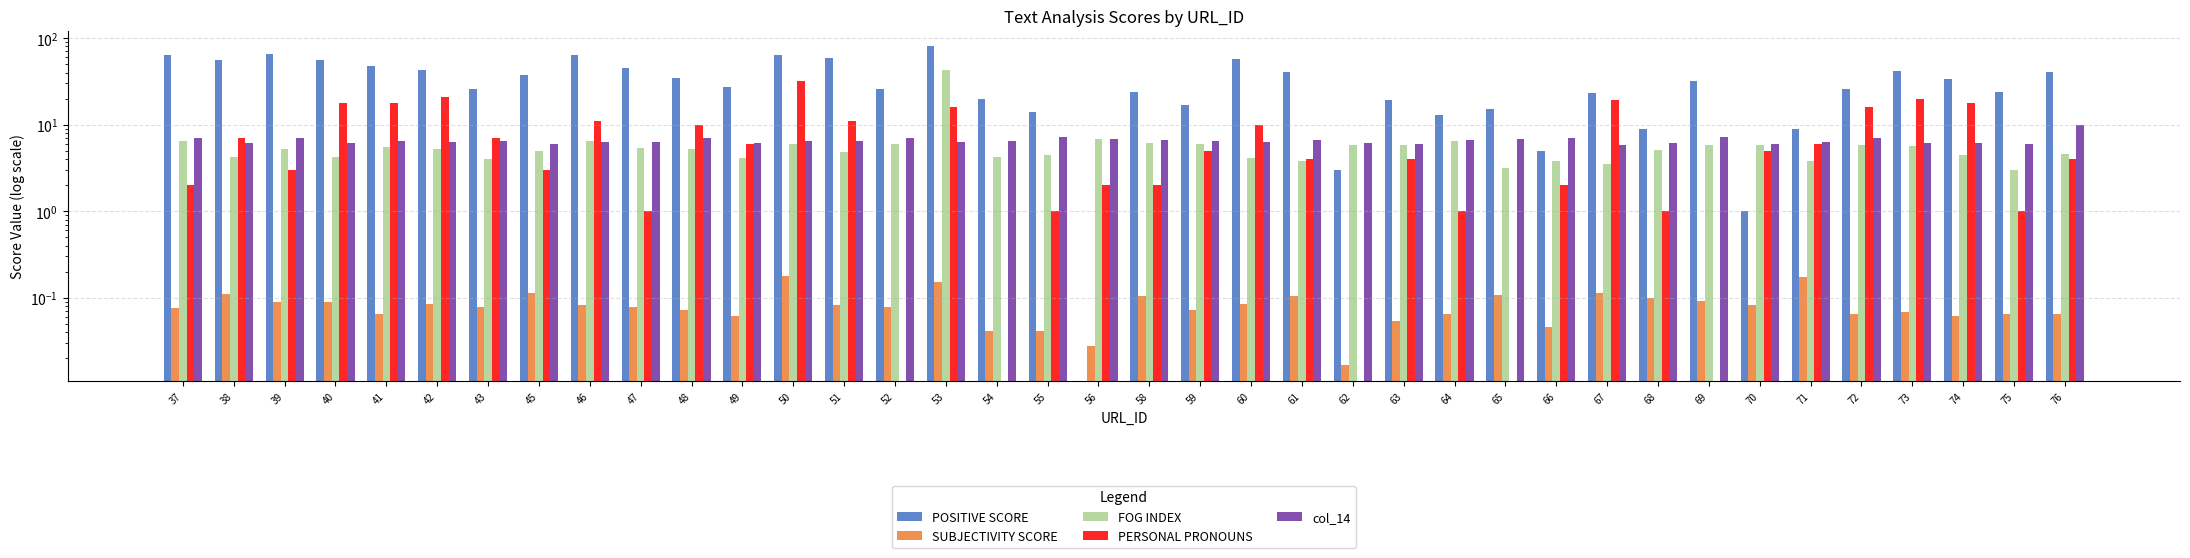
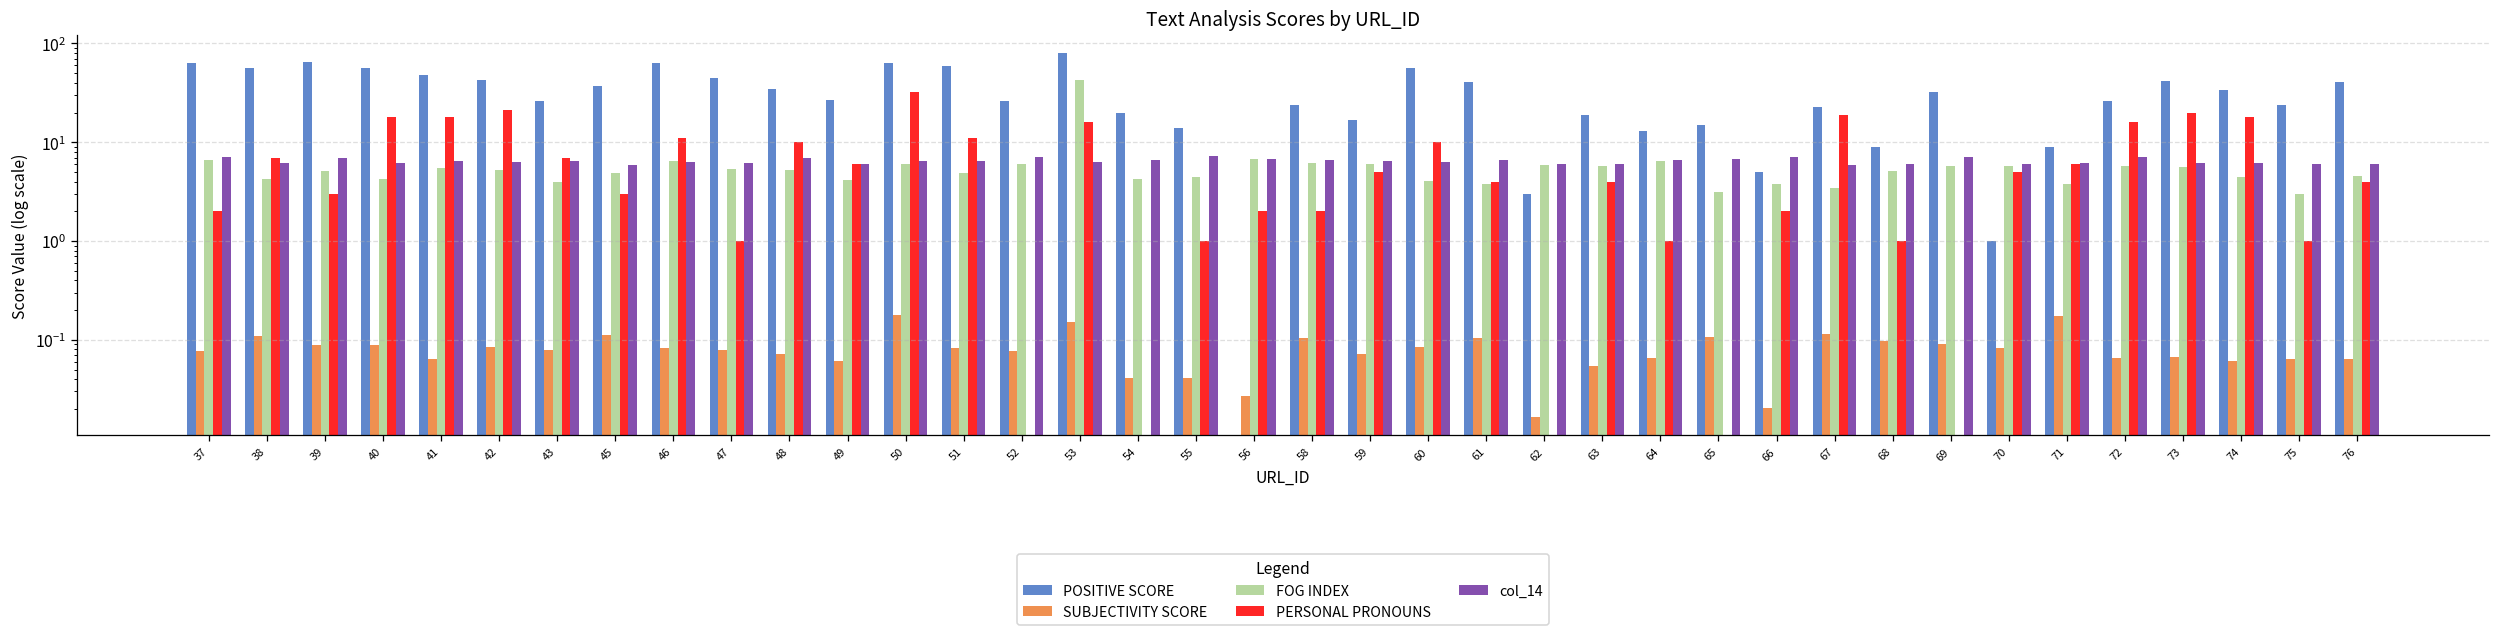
SUBJECTIVITY SCORE, 66: 0.05 -> 0.020
col_14, 76: 10 -> 6
